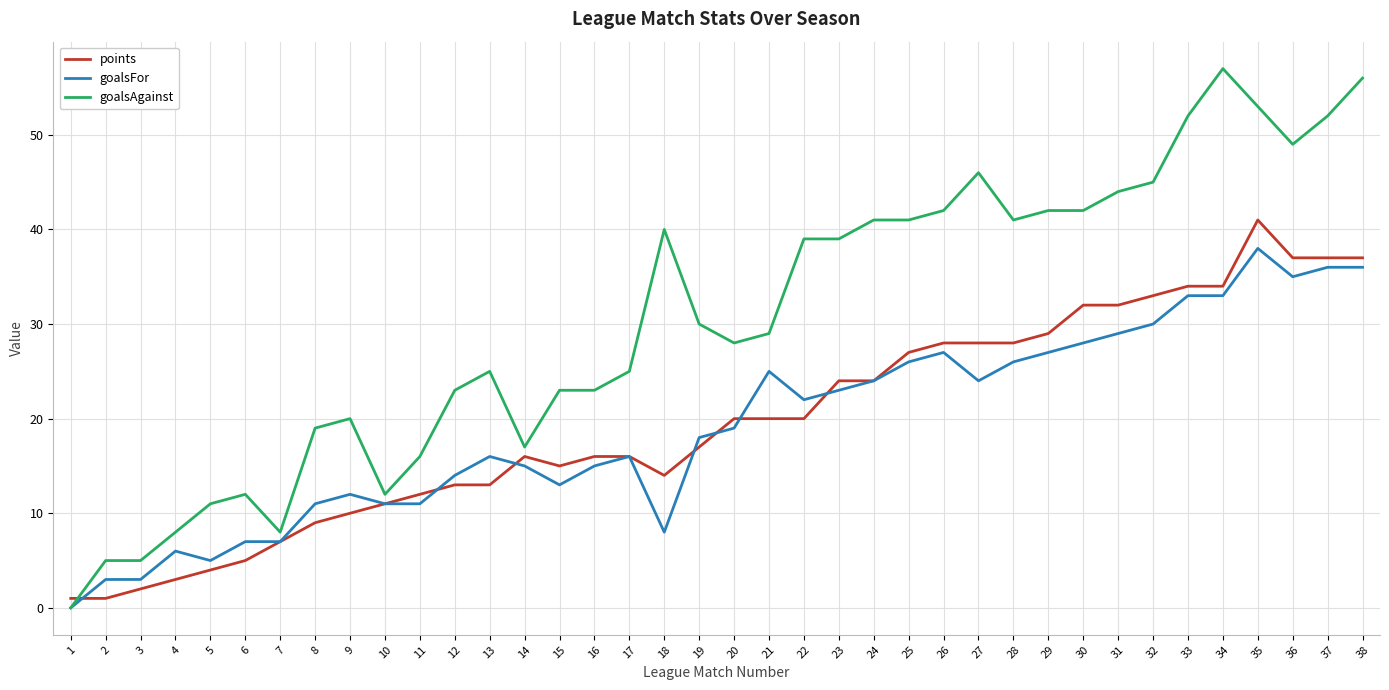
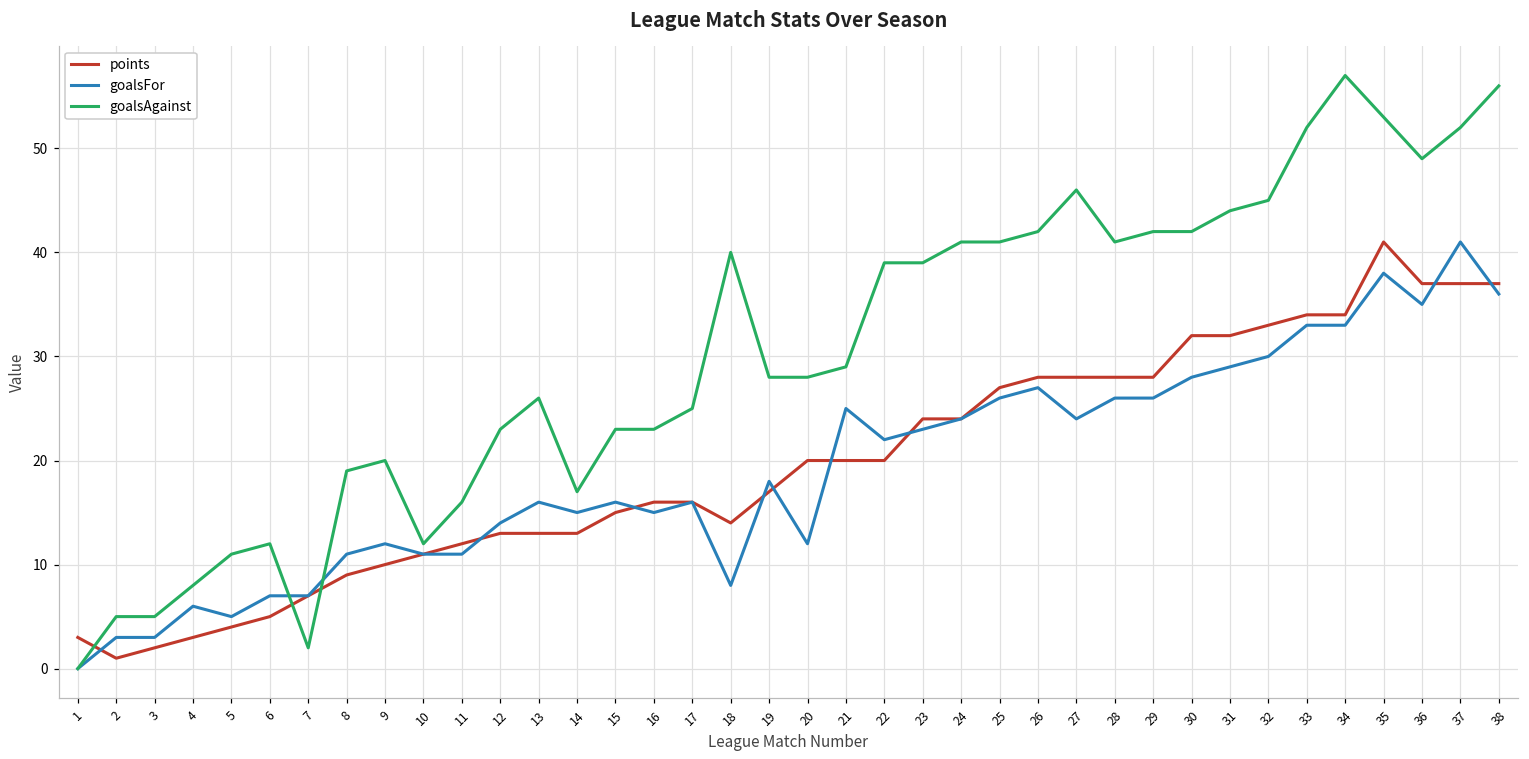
points, 1: 1 -> 3
goalsAgainst, 7: 8 -> 2
goalsAgainst, 13: 25 -> 26
points, 14: 16 -> 13
goalsFor, 15: 13 -> 16
goalsAgainst, 19: 30 -> 28
goalsFor, 20: 19 -> 12
points, 29: 29 -> 28
goalsFor, 29: 27 -> 26
goalsFor, 37: 36 -> 41
